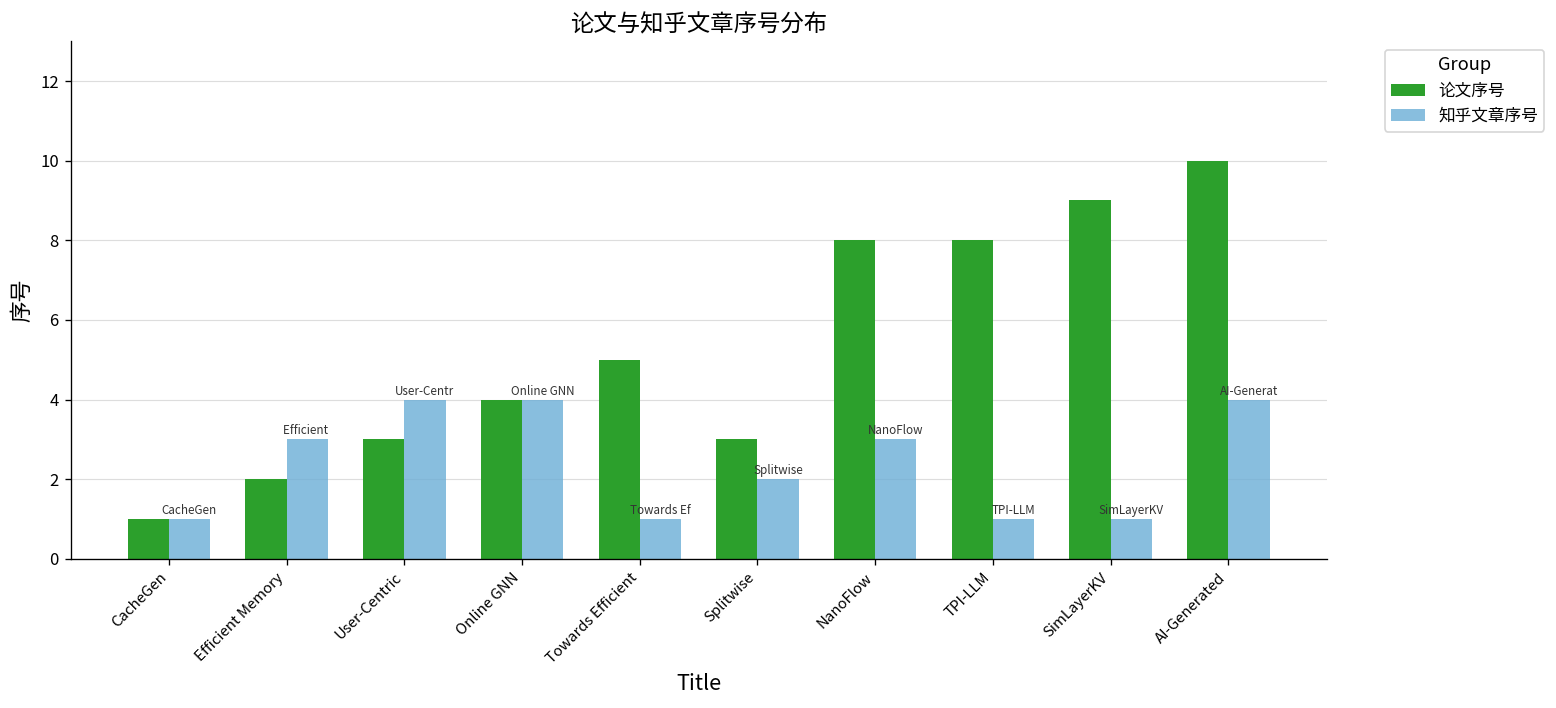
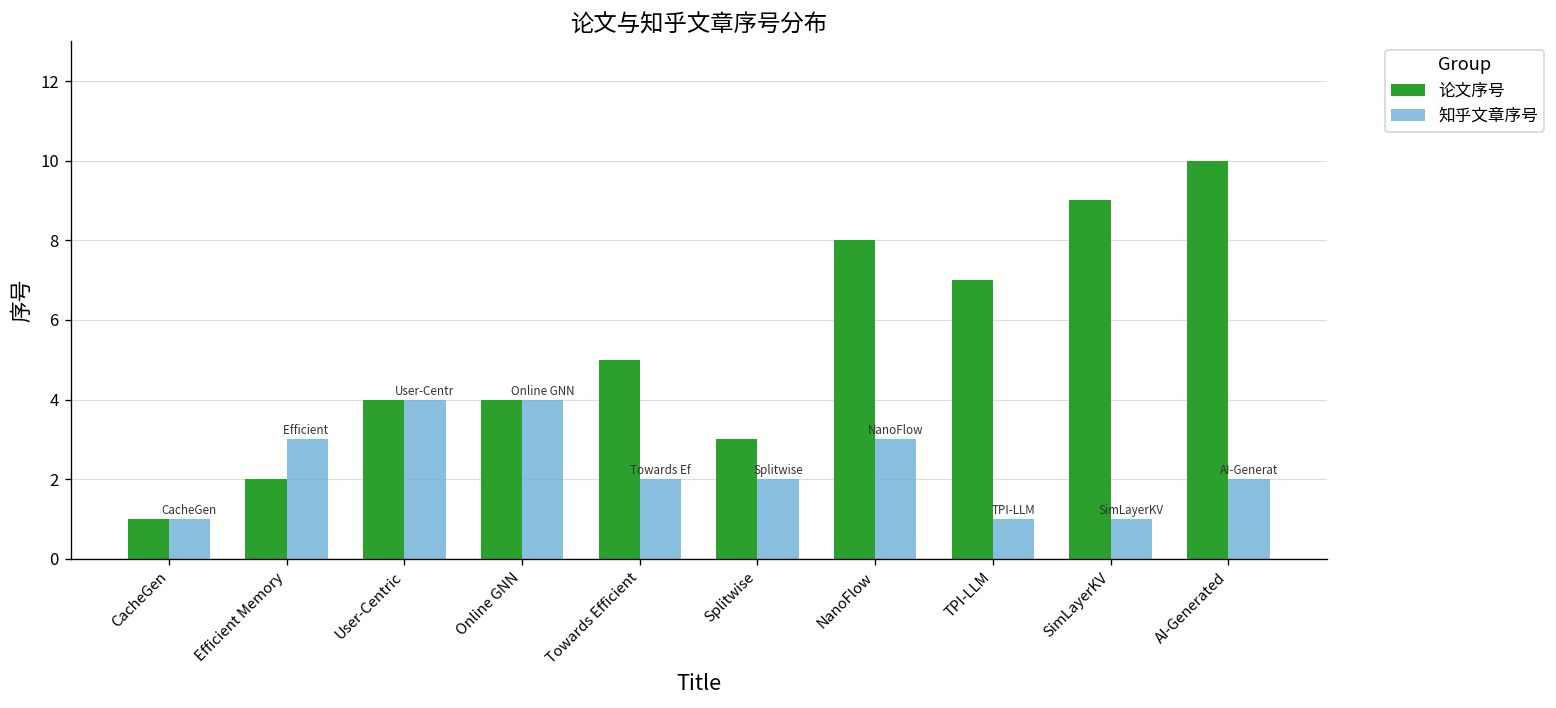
论文序号, User-Centric: 3 -> 4
知乎文章序号, Towards Efficient: 1 -> 2
论文序号, TPI-LLM: 8 -> 7
知乎文章序号, AI-Generated: 4 -> 2
